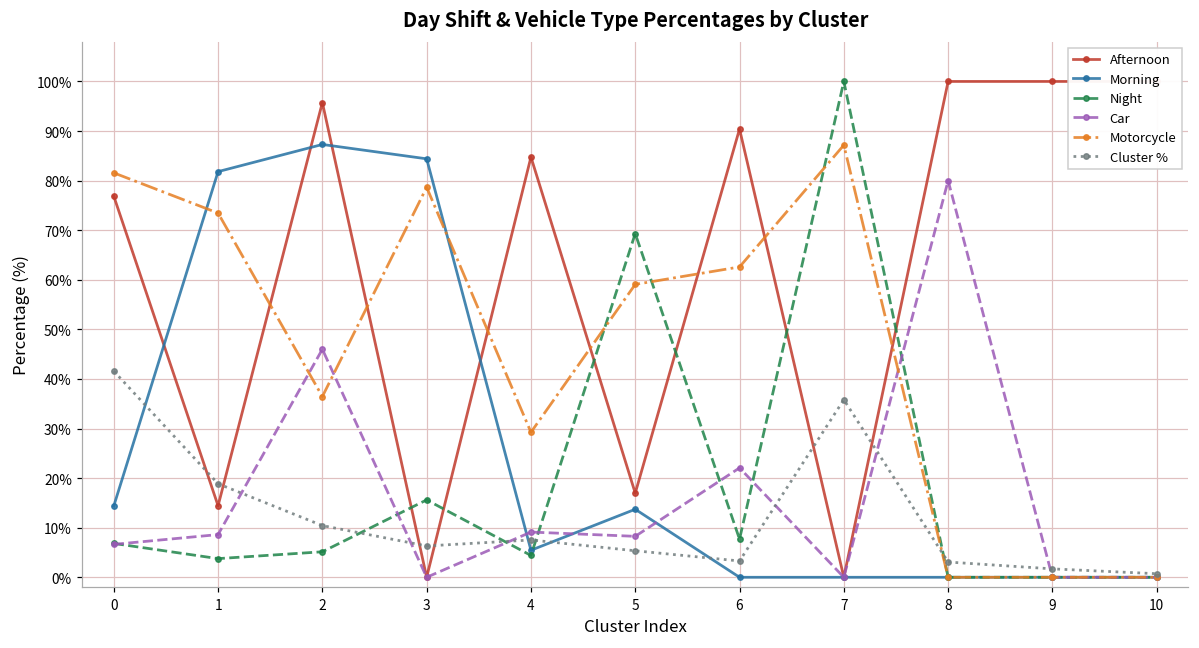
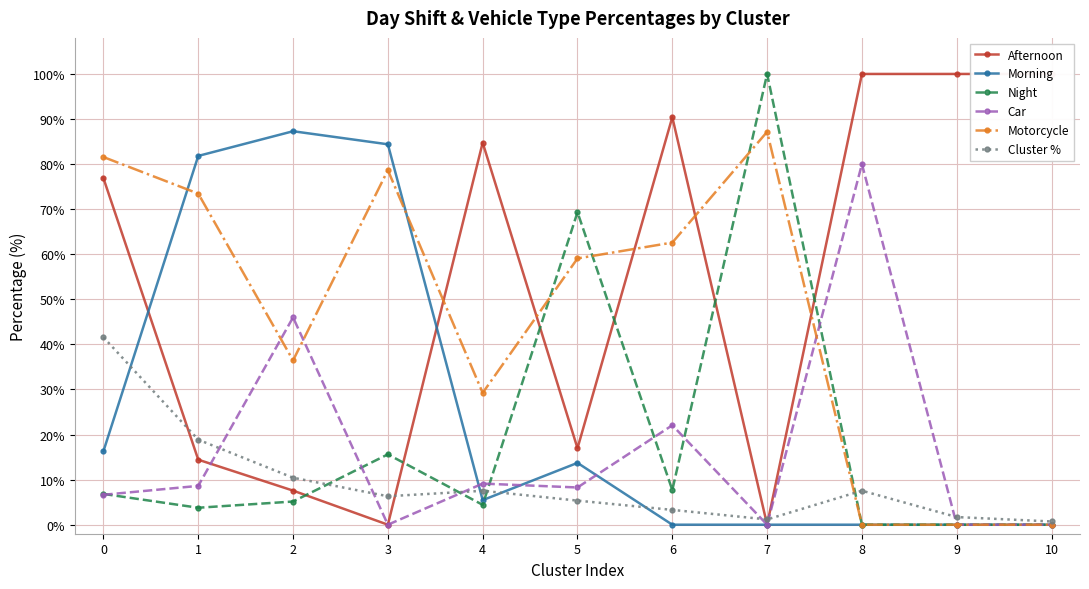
Morning, 0: 14% -> 16%
Afternoon, 2: 96% -> 8%
Cluster %, 7: 36% -> 1%
Cluster %, 8: 3% -> 8%
